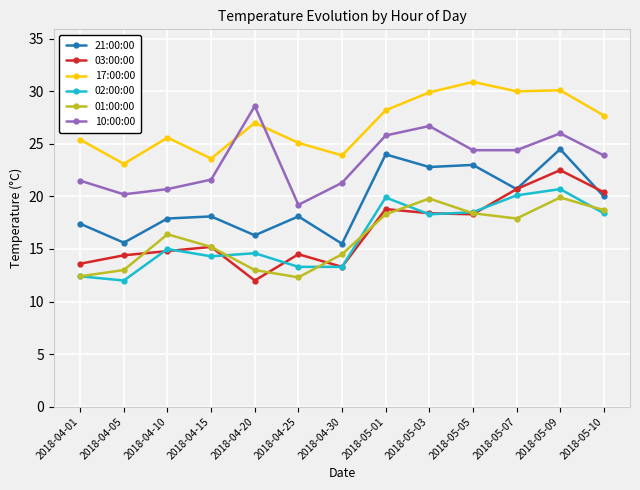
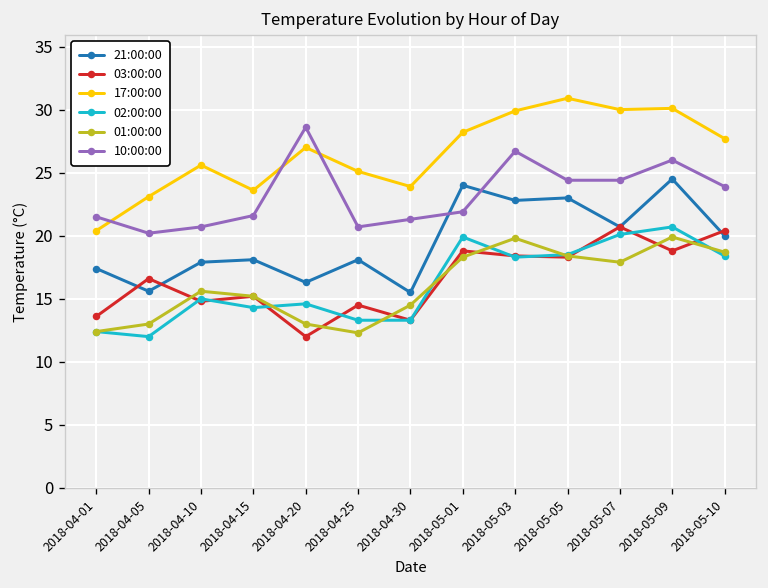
17:00:00, 2018-04-01: 25.4 -> 20.4
03:00:00, 2018-04-05: 14.4 -> 16.6
01:00:00, 2018-04-10: 16.4 -> 15.6
10:00:00, 2018-04-25: 19.2 -> 20.7
10:00:00, 2018-05-01: 25.8 -> 21.9
03:00:00, 2018-05-09: 22.5 -> 18.8
